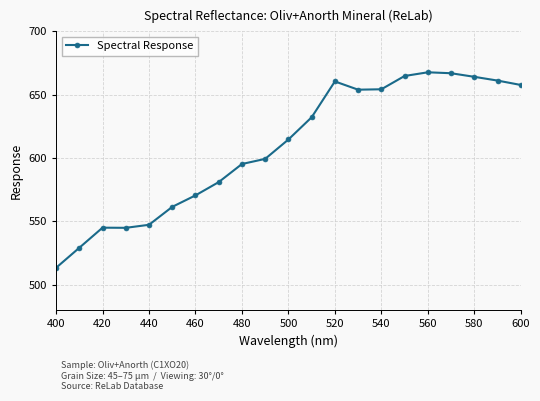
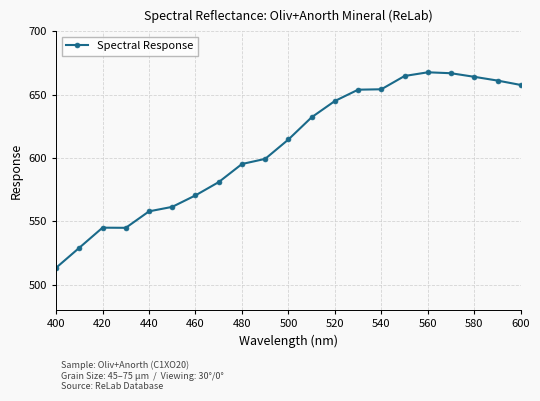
440: 547 -> 558
520: 661 -> 645
